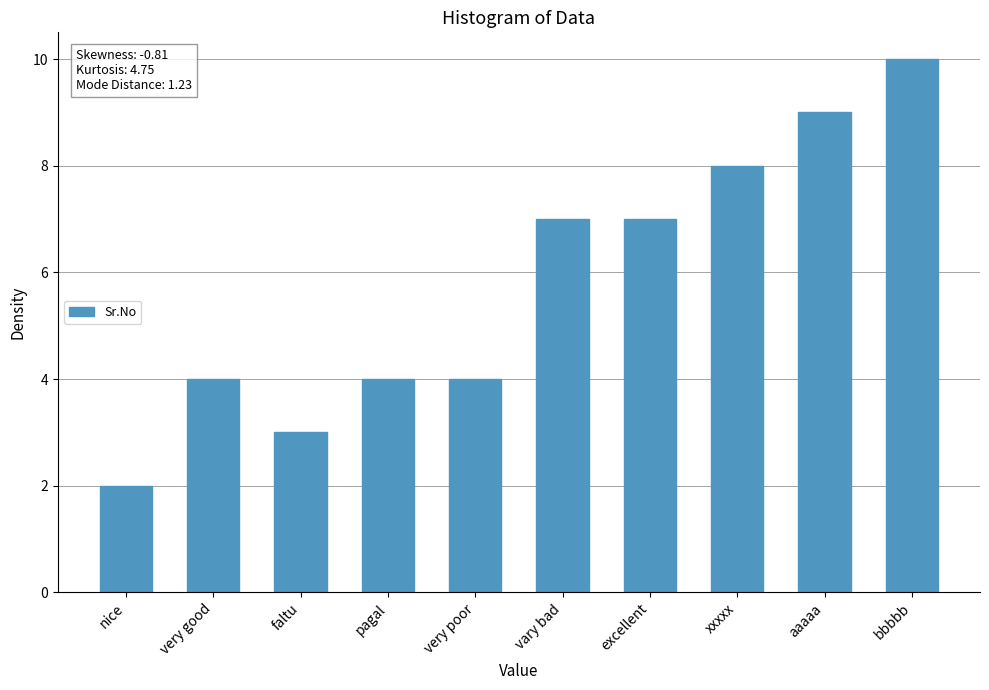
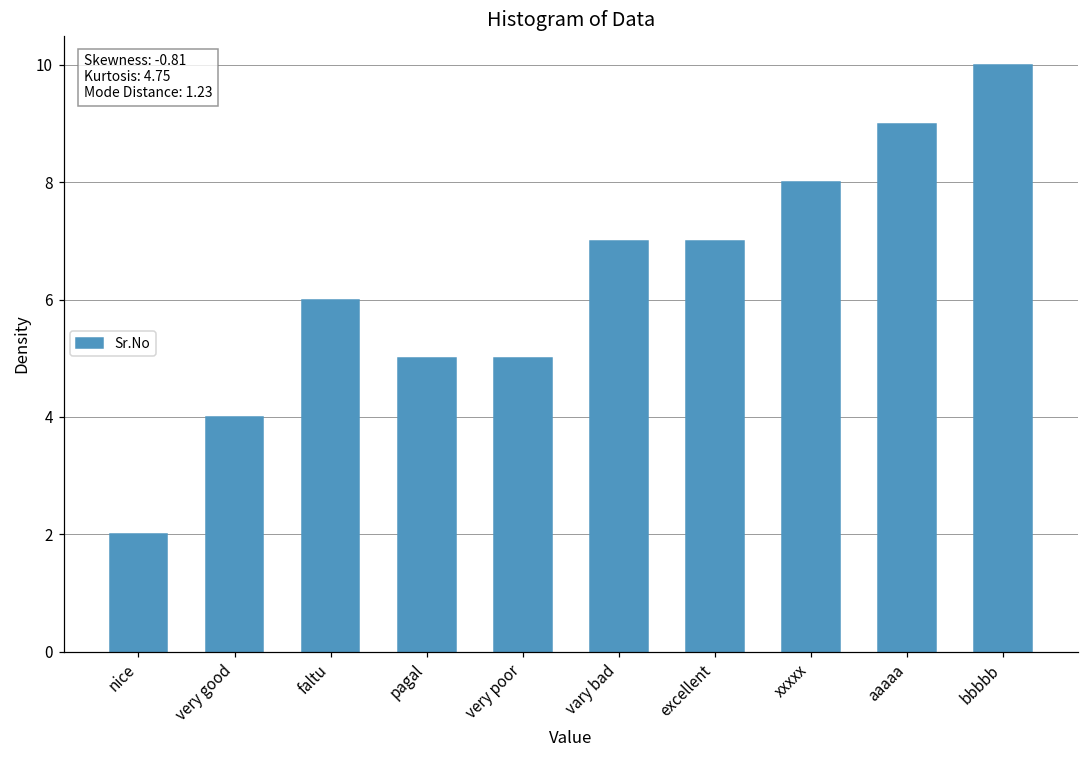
faltu: 3 -> 6
pagal: 4 -> 5
very poor: 4 -> 5
